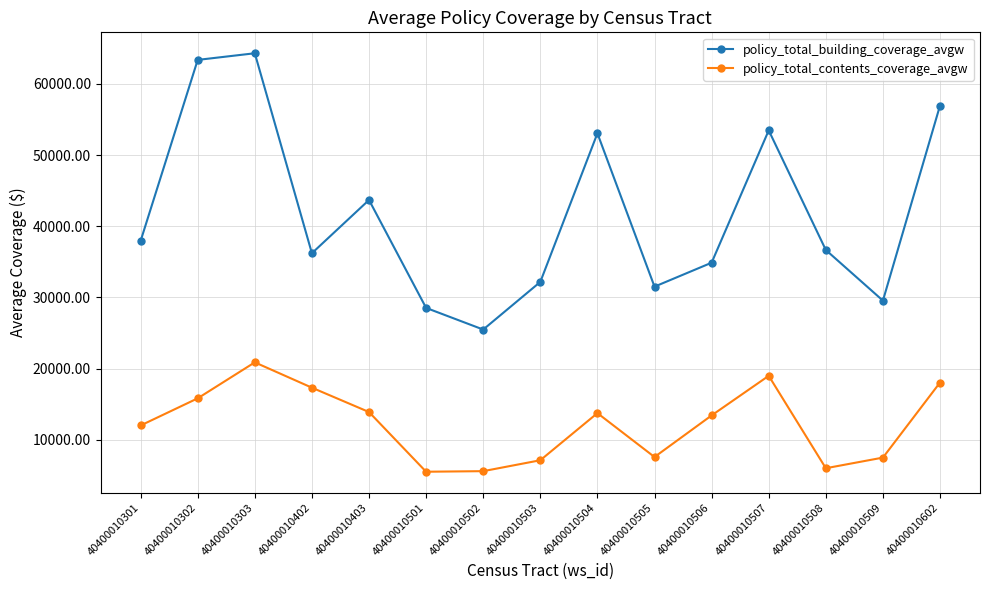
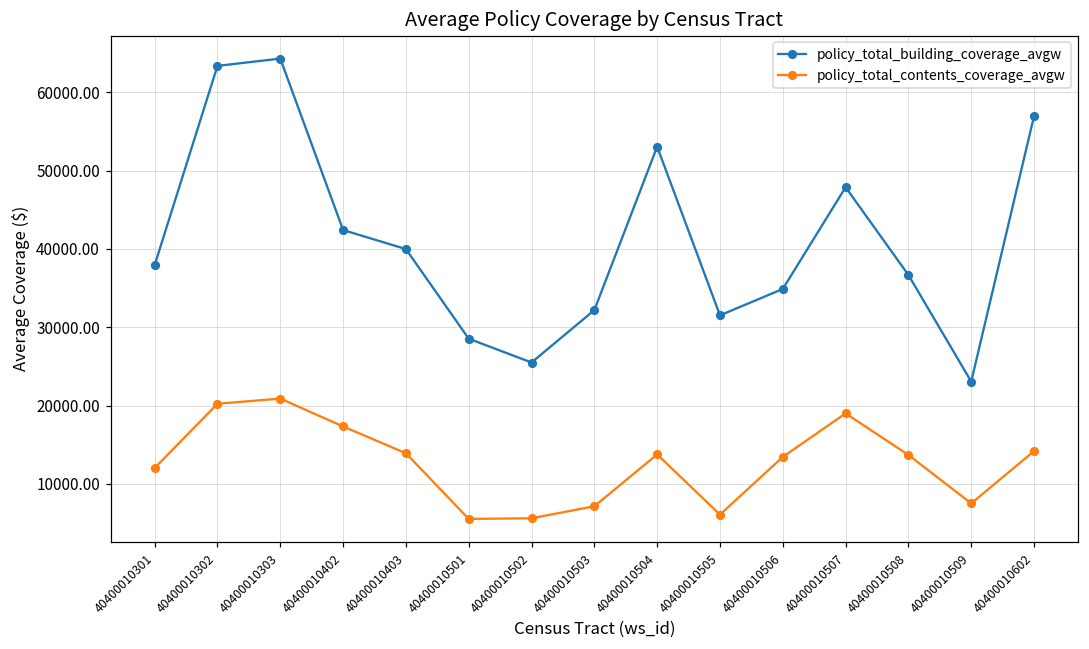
policy_total_contents_coverage_avgw, 40400010302: 16000 -> 20000
policy_total_building_coverage_avgw, 40400010402: 36000 -> 42000
policy_total_building_coverage_avgw, 40400010403: 44000 -> 40000
policy_total_contents_coverage_avgw, 40400010505: 8000 -> 6000
policy_total_building_coverage_avgw, 40400010507: 53000 -> 48000
policy_total_contents_coverage_avgw, 40400010508: 6000 -> 14000
policy_total_building_coverage_avgw, 40400010509: 30000 -> 23000
policy_total_contents_coverage_avgw, 40400010602: 18000 -> 14000
